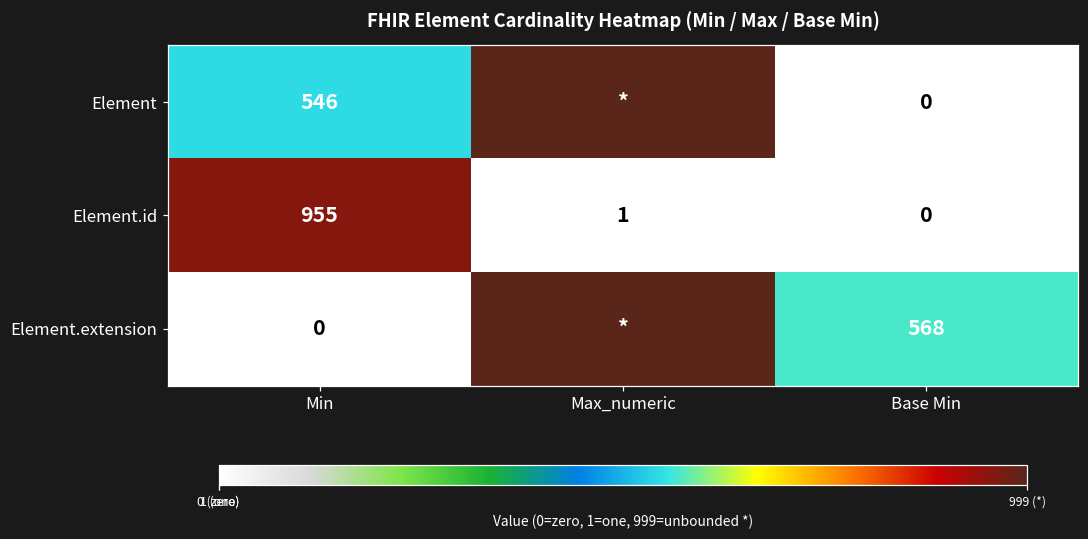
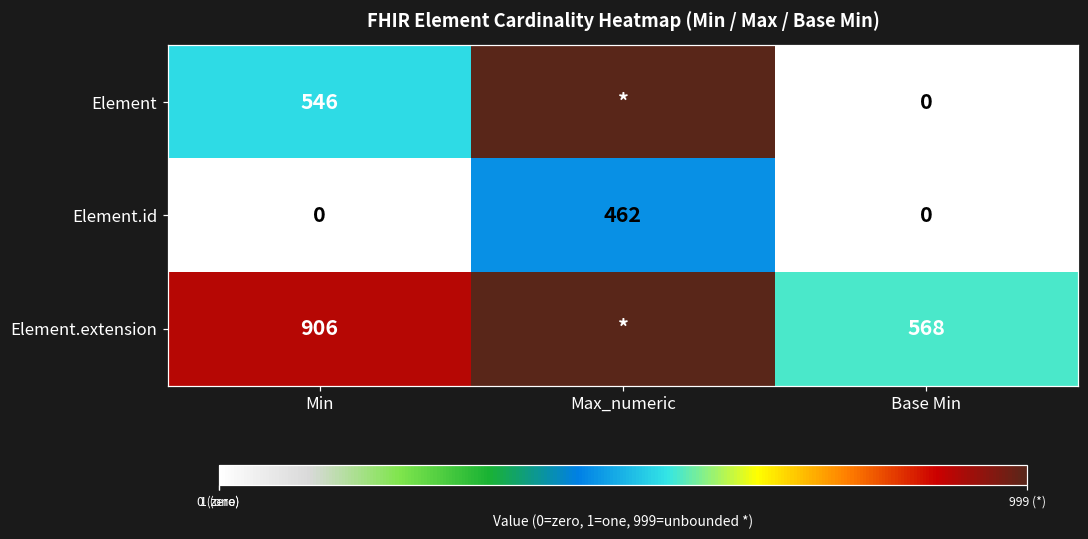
Element.id, Min: 955 -> 0
Element.id, Max_numeric: 1 -> 462
Element.extension, Min: 0 -> 906
